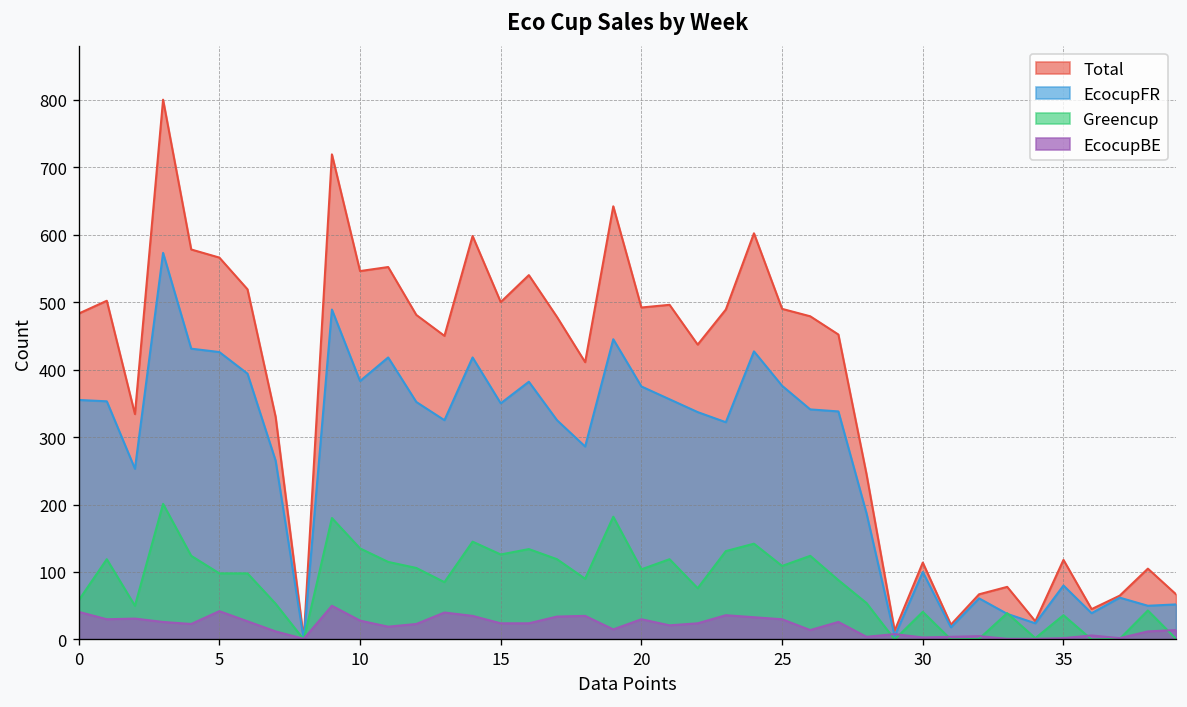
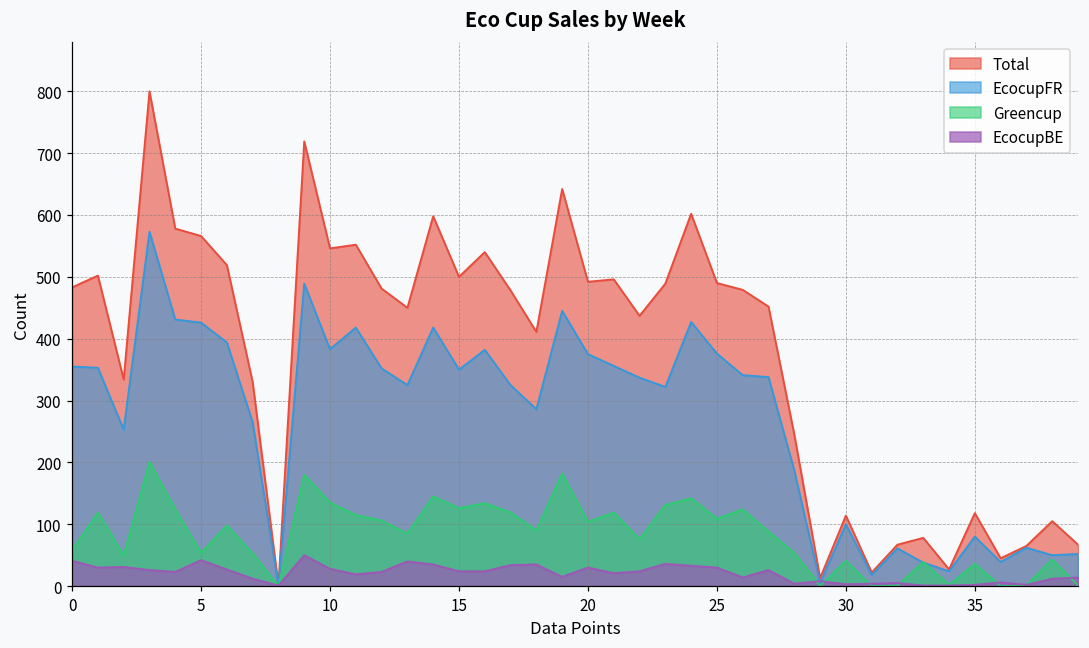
Greencup, 5: 100 -> 50
